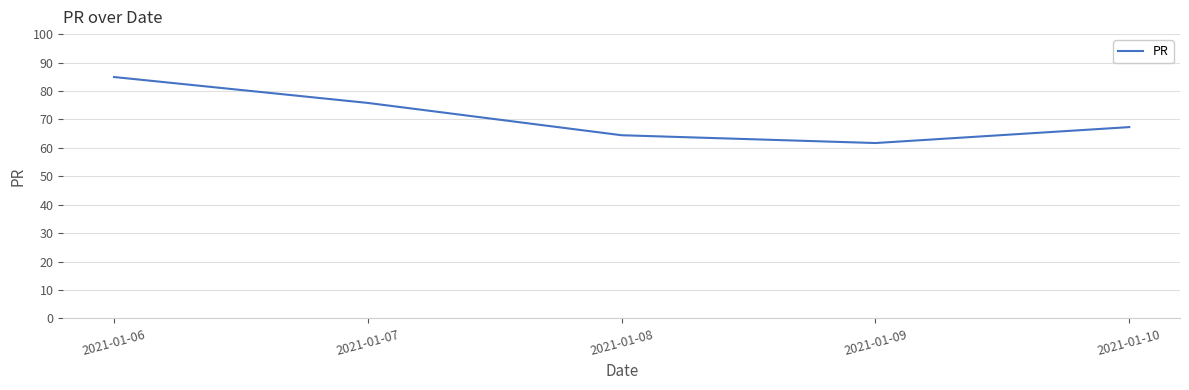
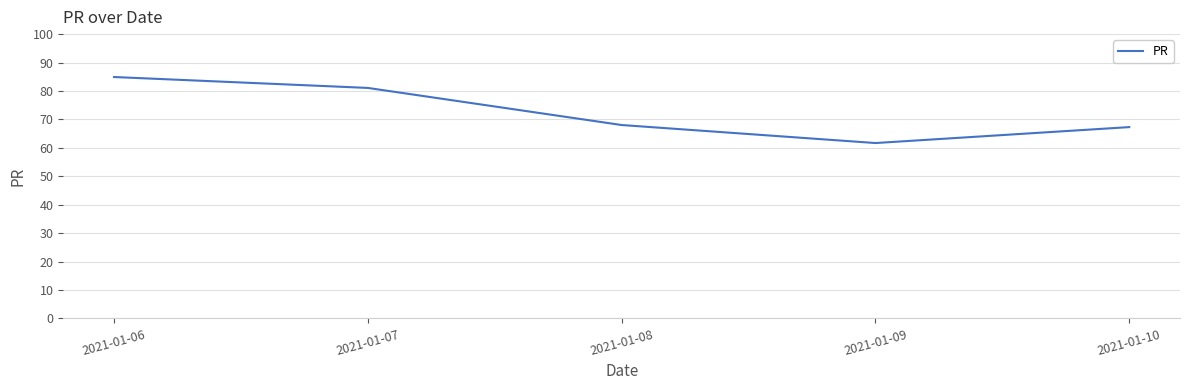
2021-01-07: 76 -> 81
2021-01-08: 64 -> 68
